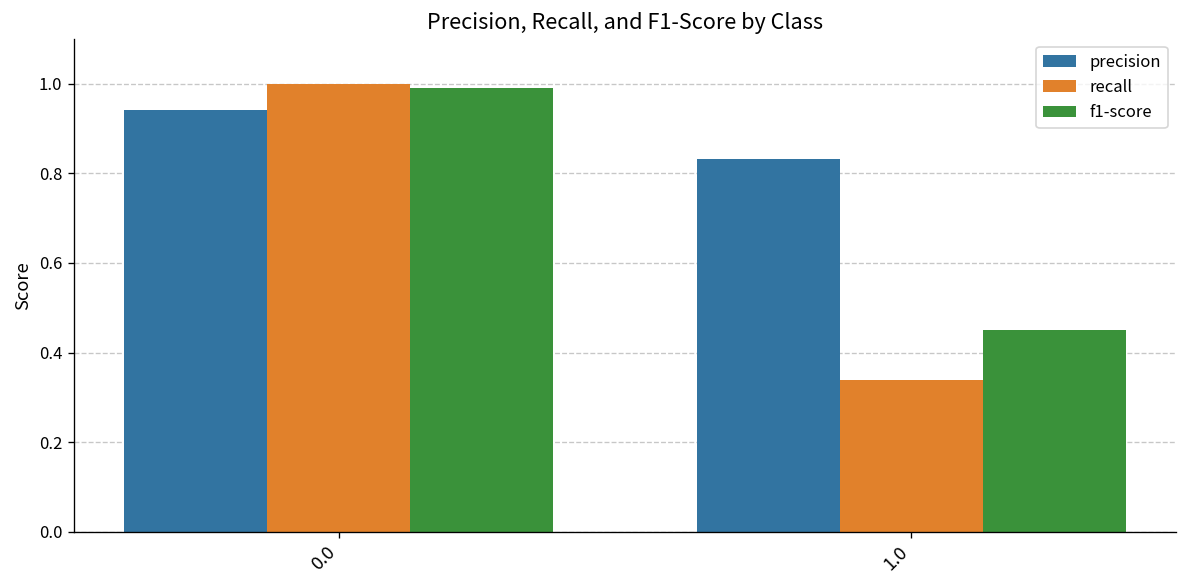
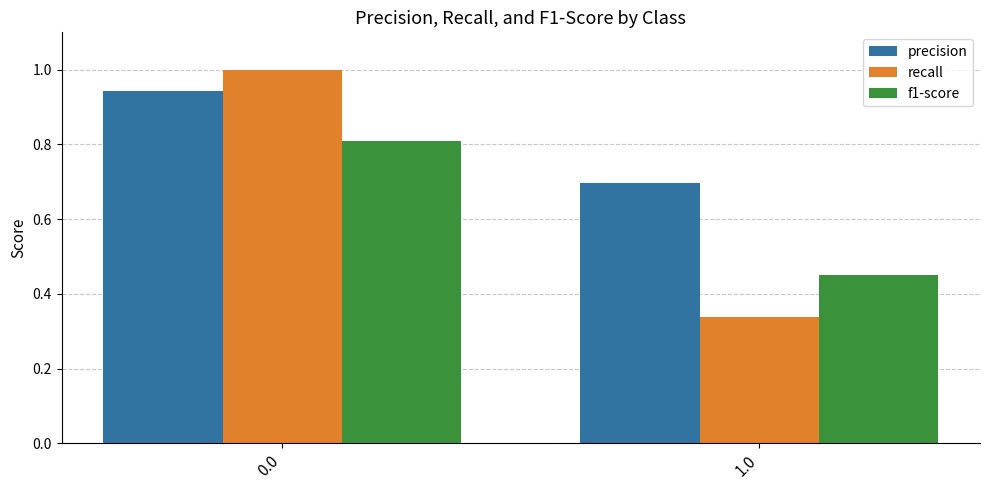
f1-score, 0.0: 0.99 -> 0.81
precision, 1.0: 0.83 -> 0.70
